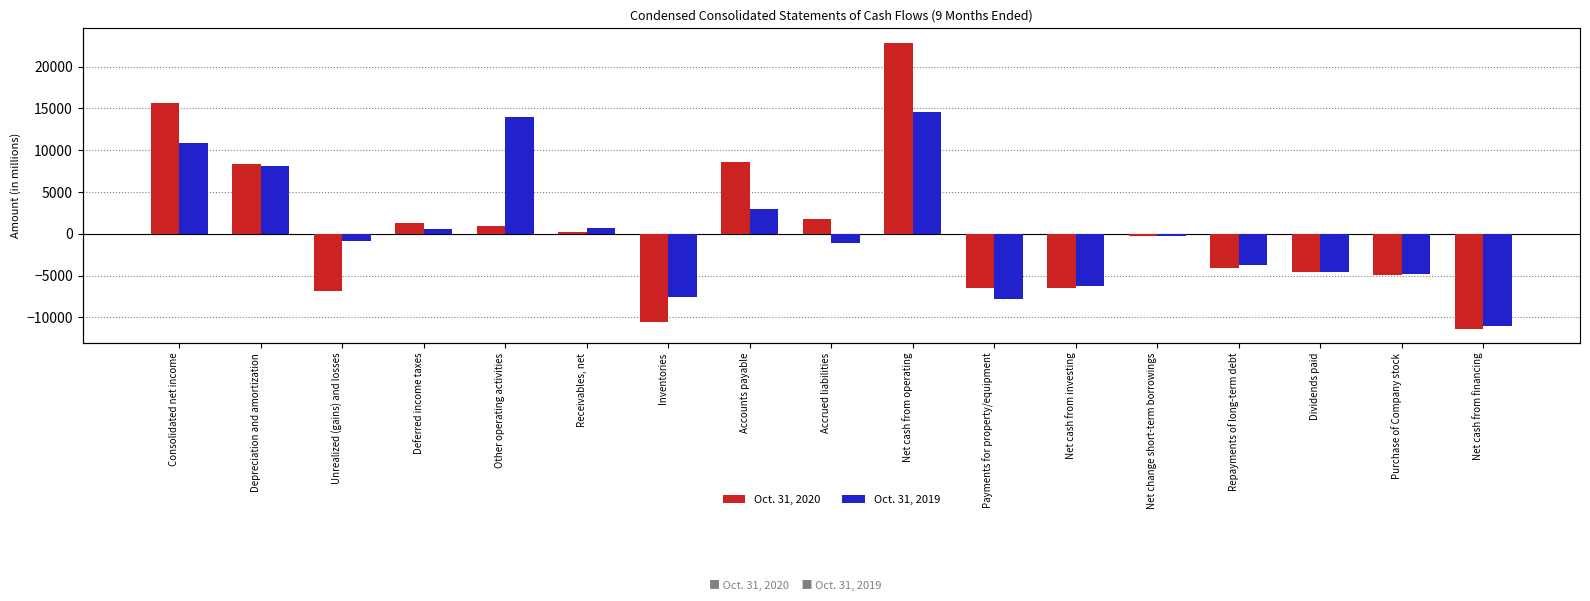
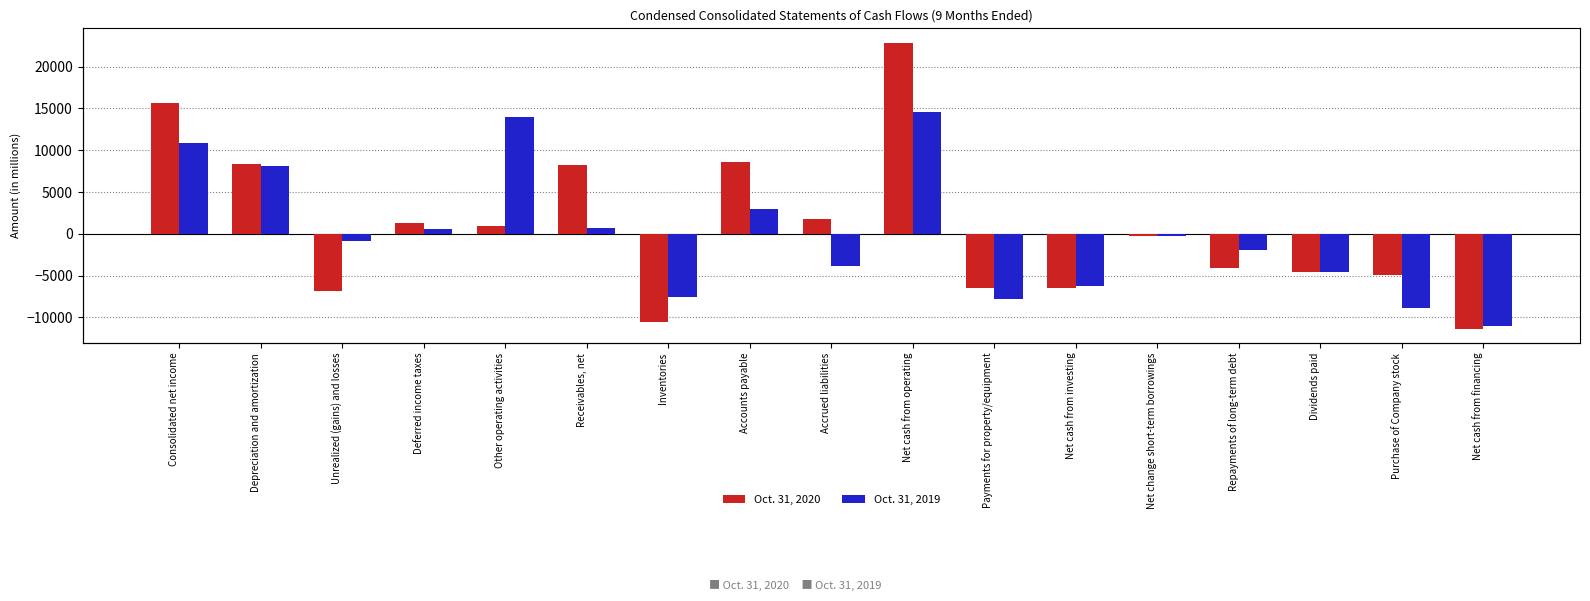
Oct. 31, 2020, Receivables, net: 0 -> 8000
Oct. 31, 2019, Accrued liabilities: -1000 -> -4000
Oct. 31, 2019, Repayments of long-term debt: -4000 -> -2000
Oct. 31, 2019, Purchase of Company stock: -5000 -> -9000
